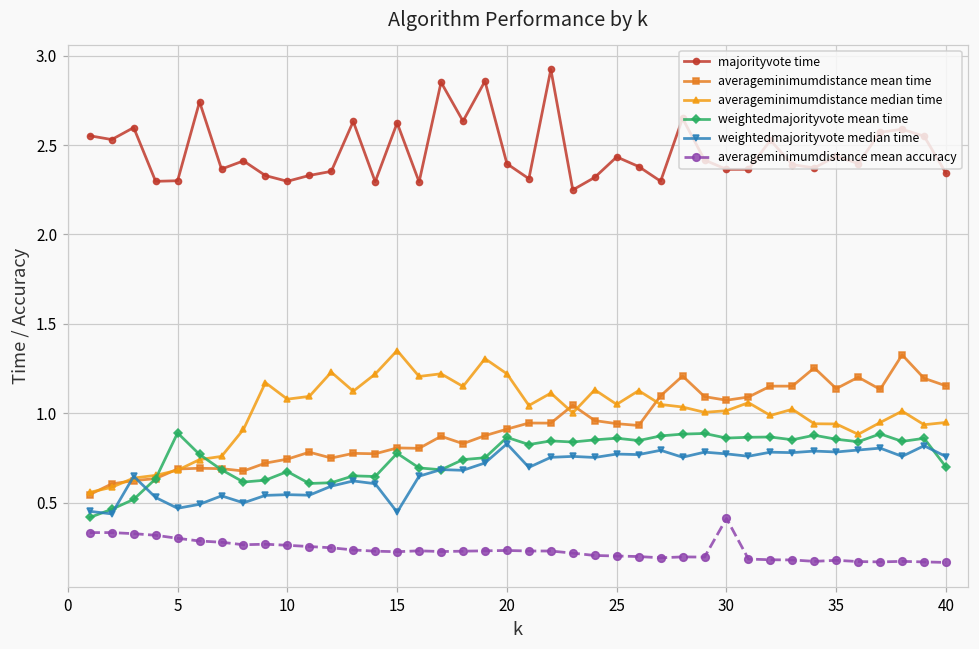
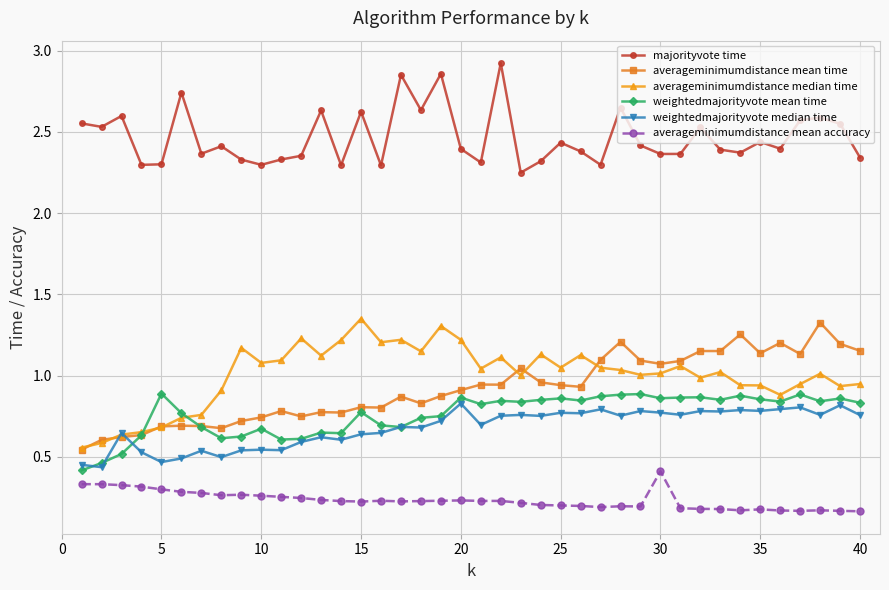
weightedmajorityvote median time, 15: 0.45 -> 0.64
weightedmajorityvote mean time, 40: 0.70 -> 0.83
